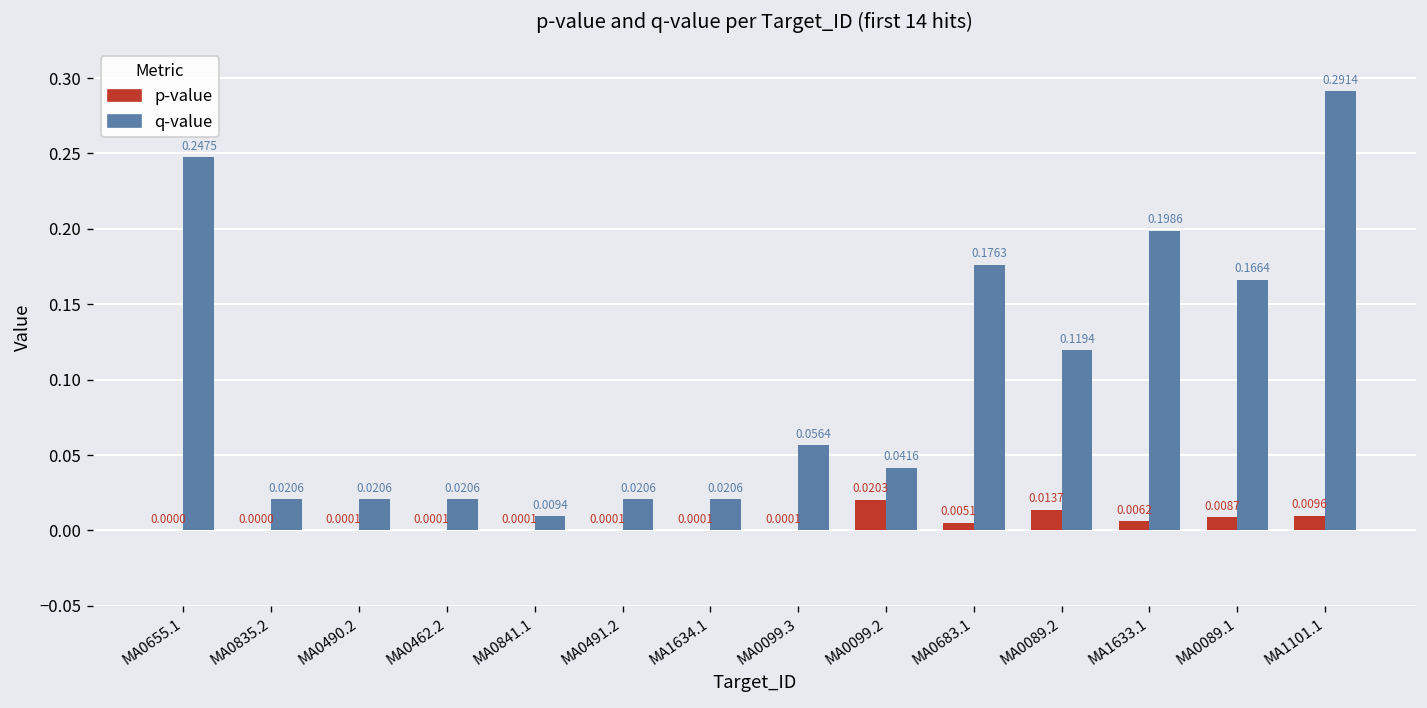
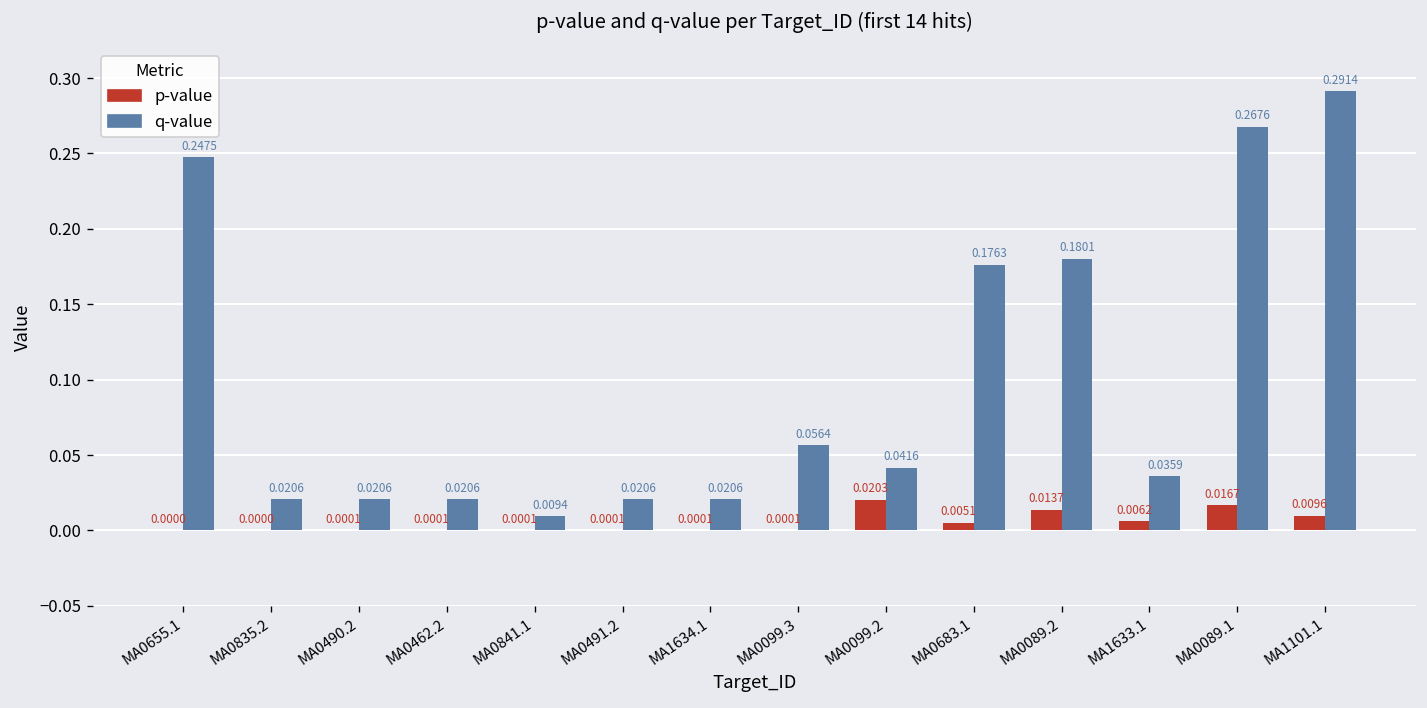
q-value, MA0089.2: 0.1194 -> 0.1801
q-value, MA1633.1: 0.1986 -> 0.0359
p-value, MA0089.1: 0.0087 -> 0.0167
q-value, MA0089.1: 0.1664 -> 0.2676
